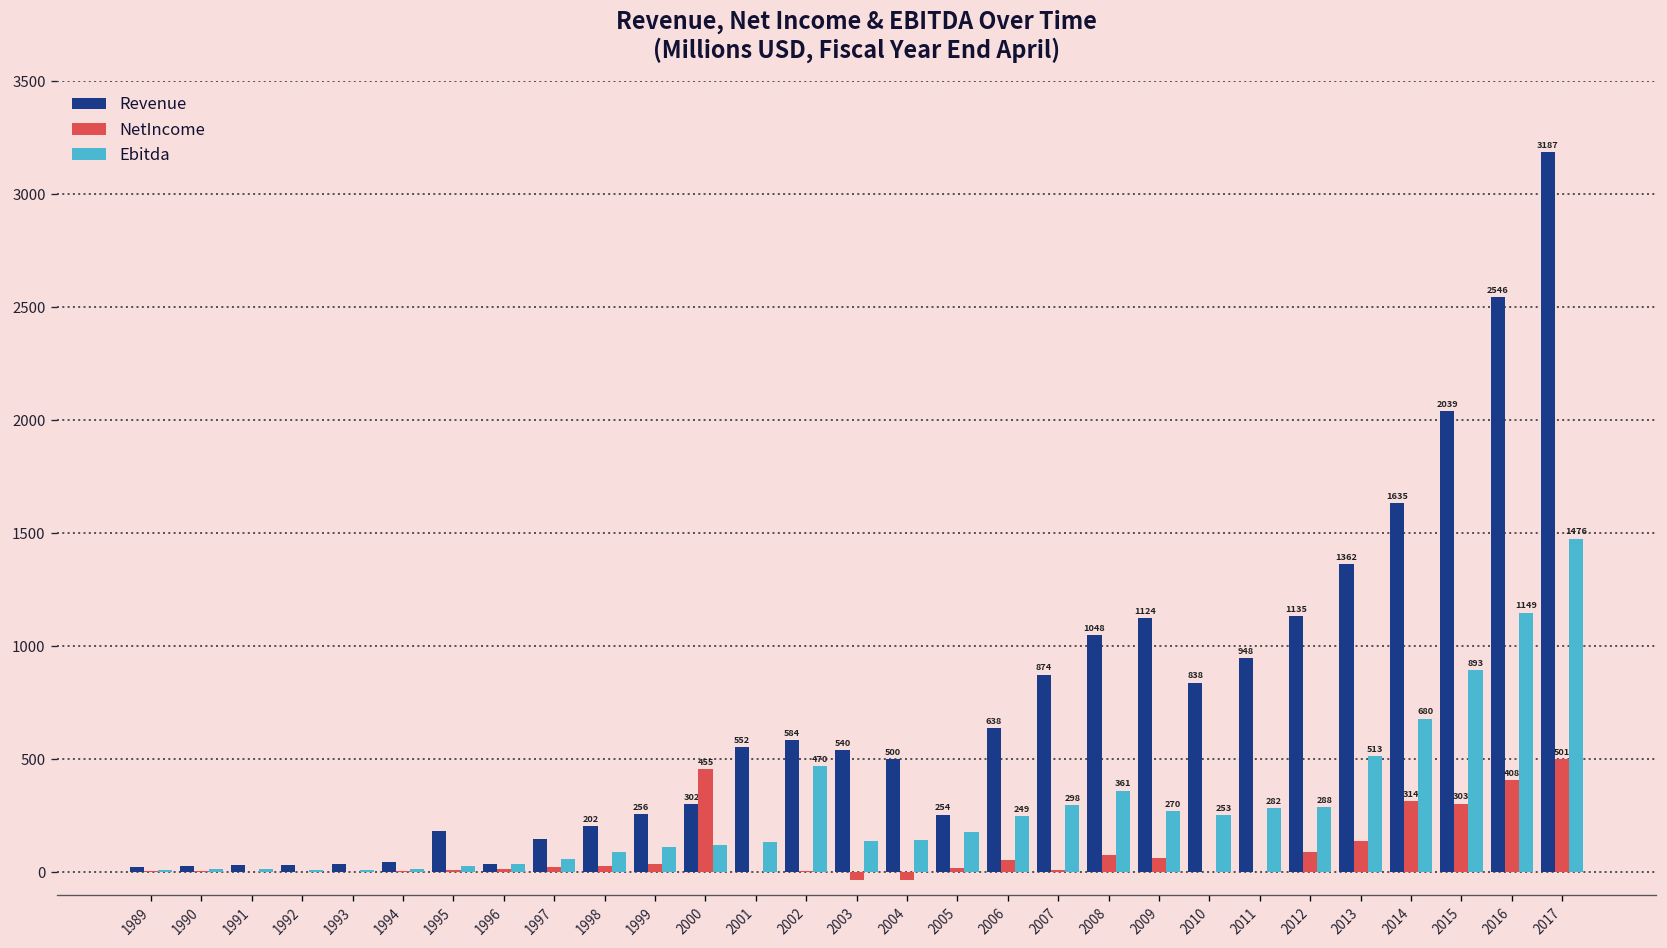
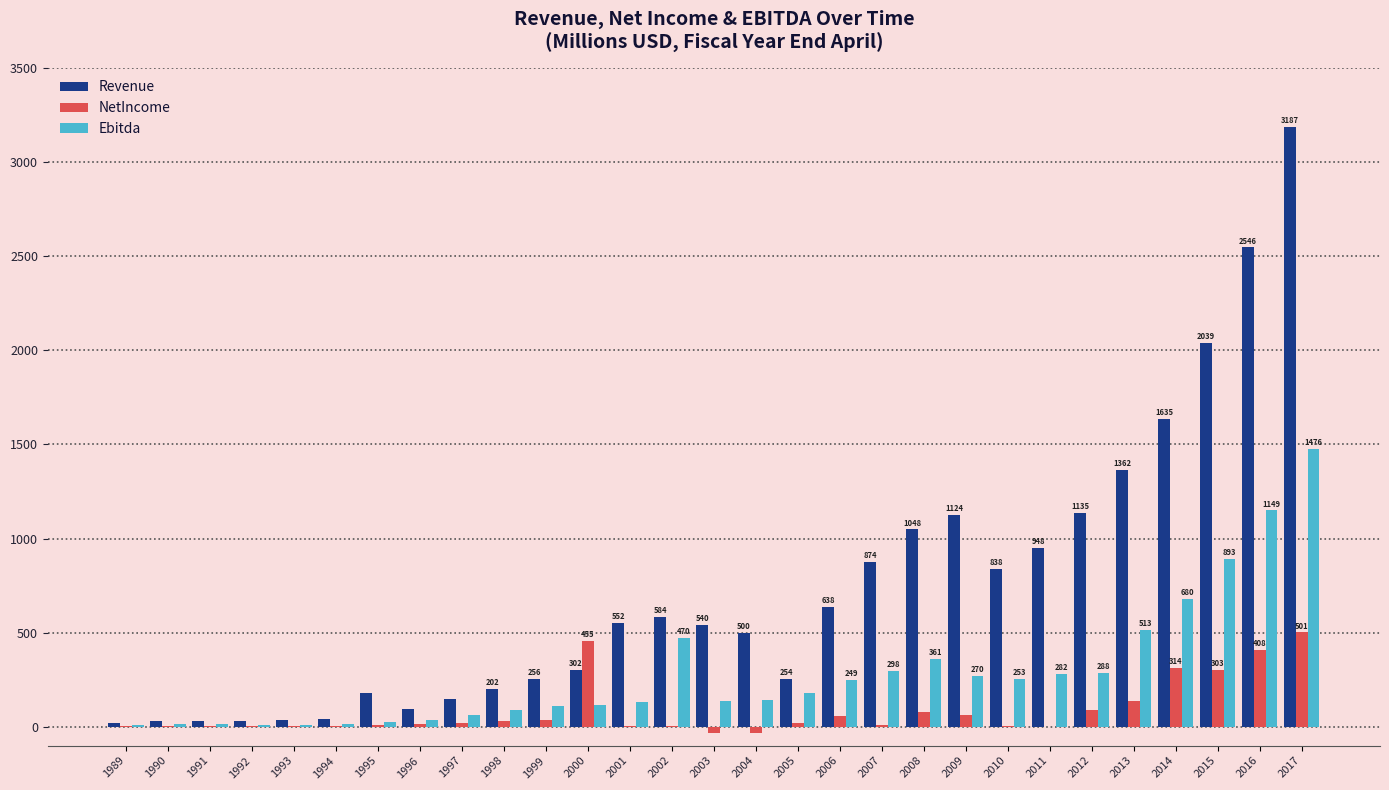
Revenue, 1996: 30 -> 100
